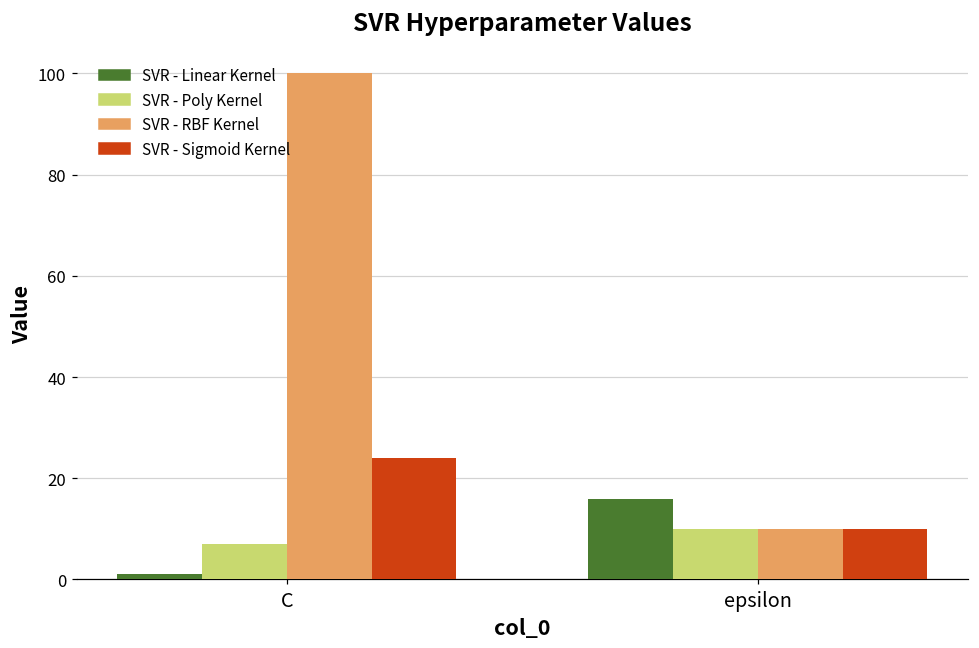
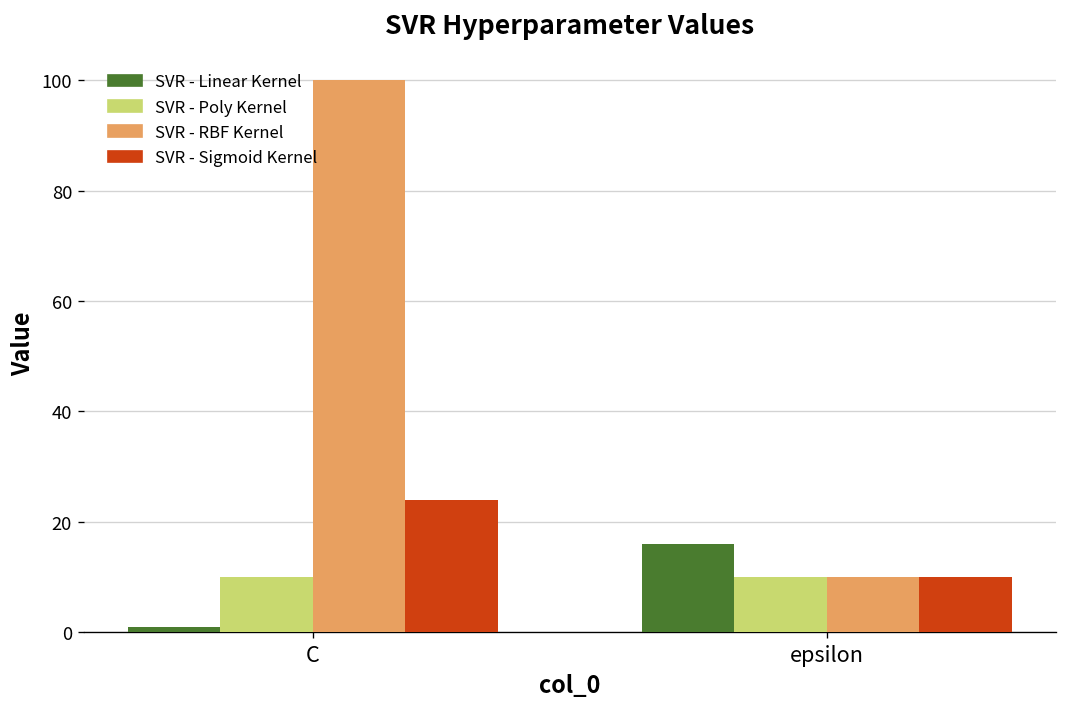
SVR - Poly Kernel, C: 7 -> 10
